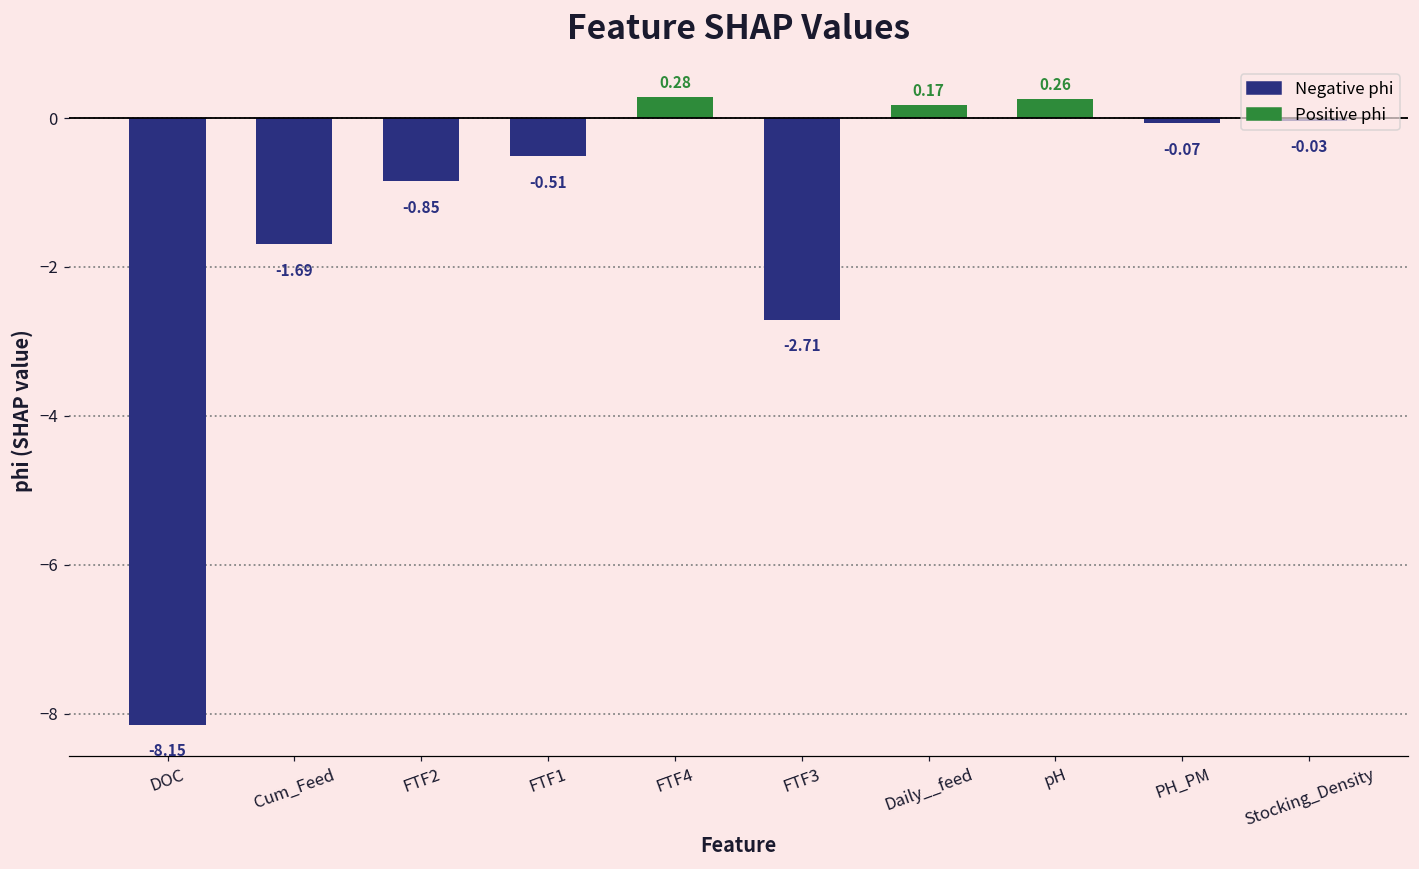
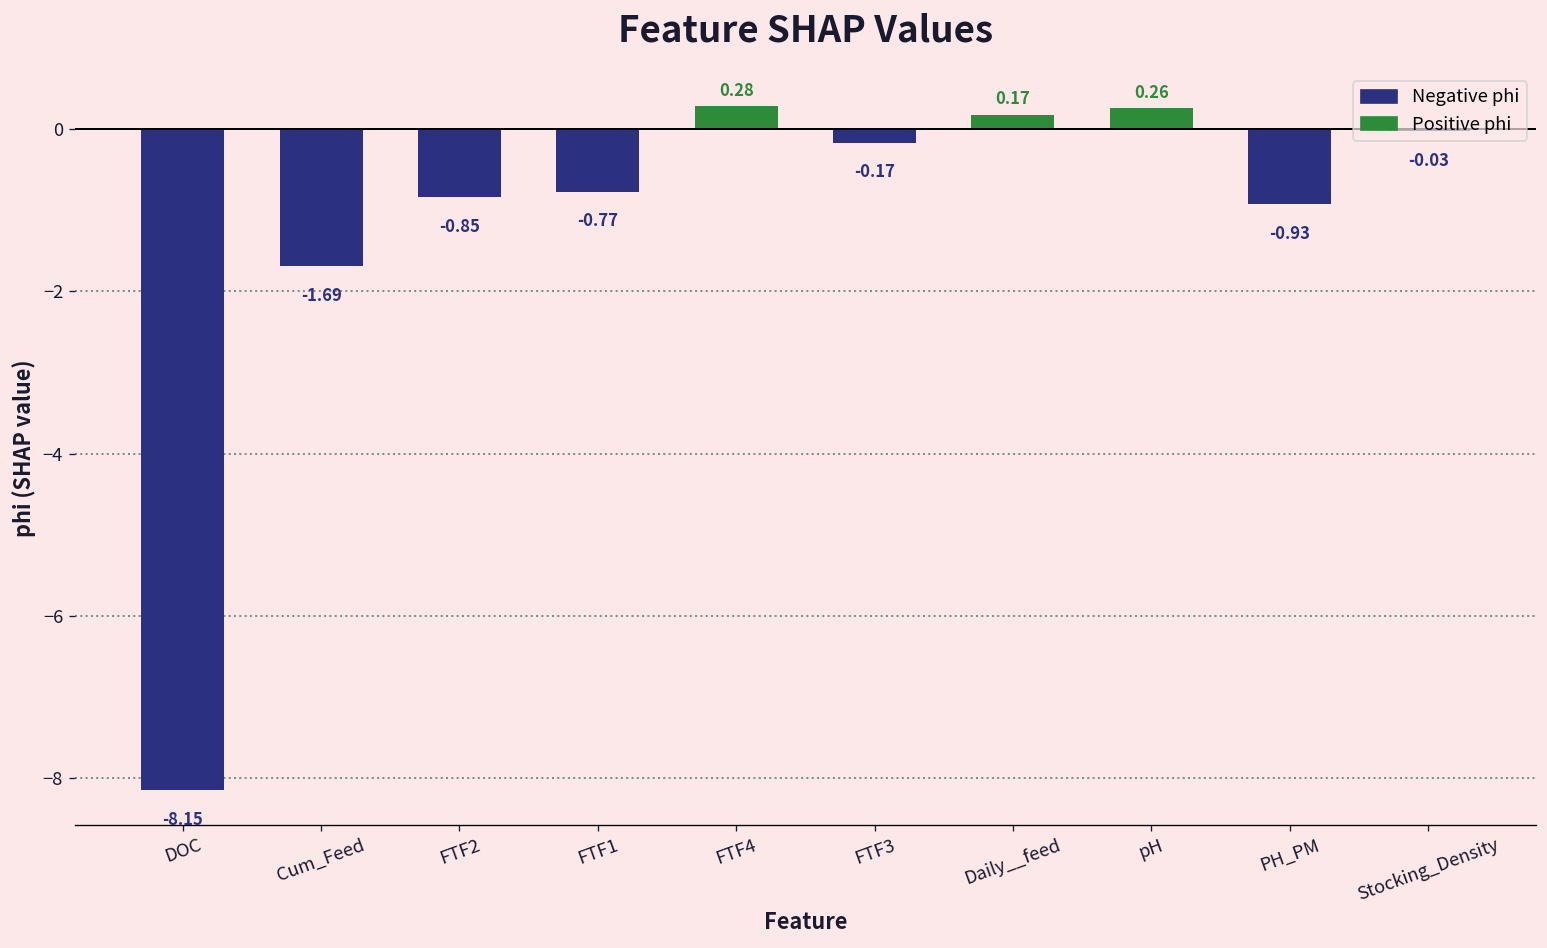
FTF1: -0.51 -> -0.77
FTF3: -2.71 -> -0.17
PH_PM: -0.07 -> -0.93
